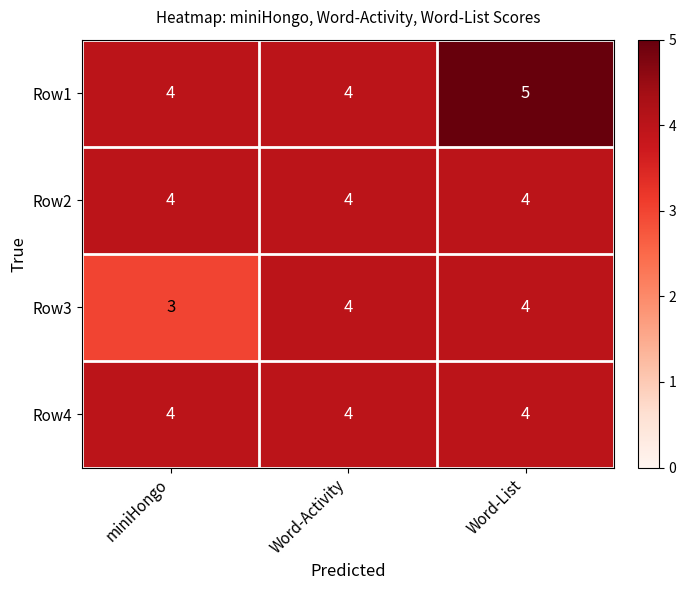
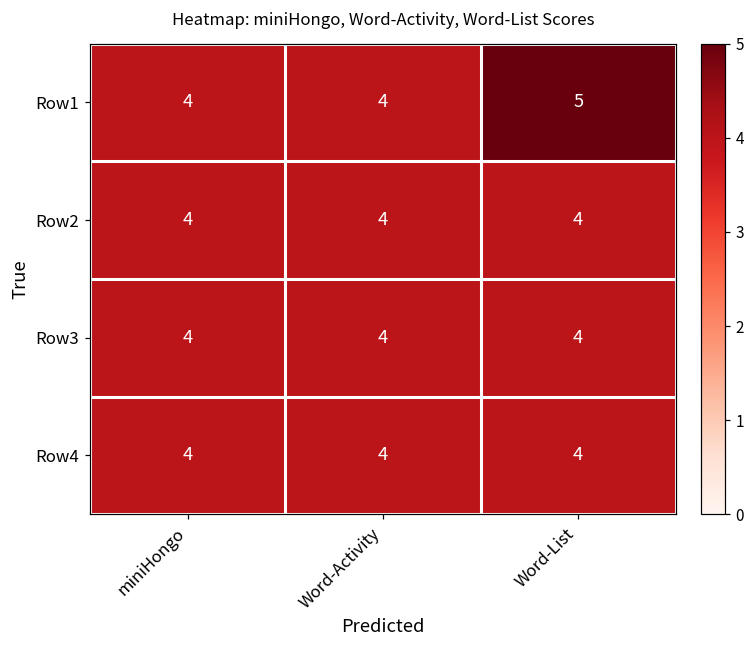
Row3, miniHongo: 3 -> 4
